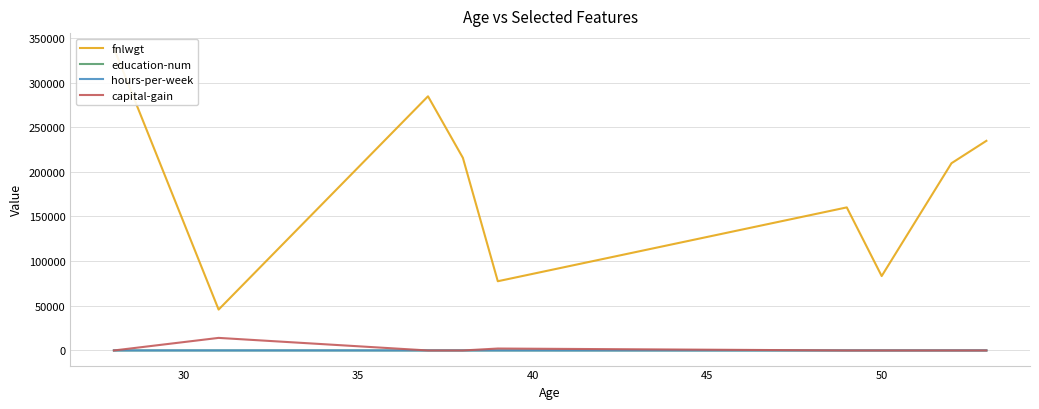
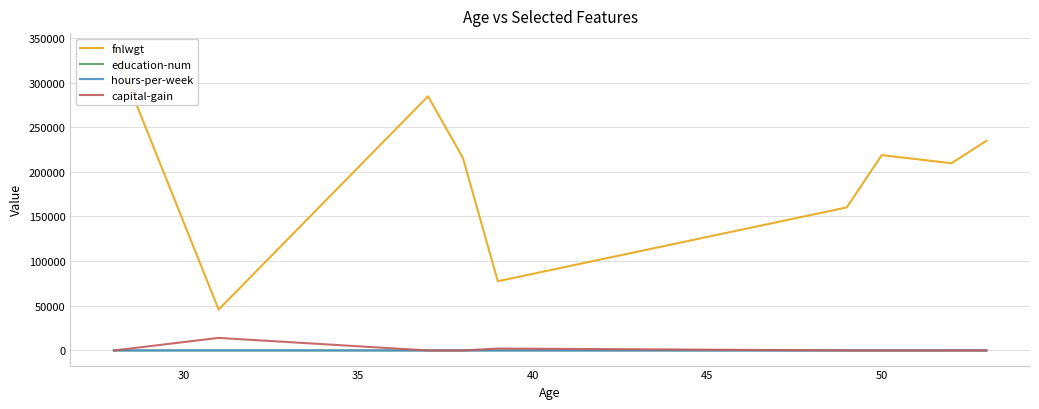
fnlwgt, 50: 80000 -> 220000
